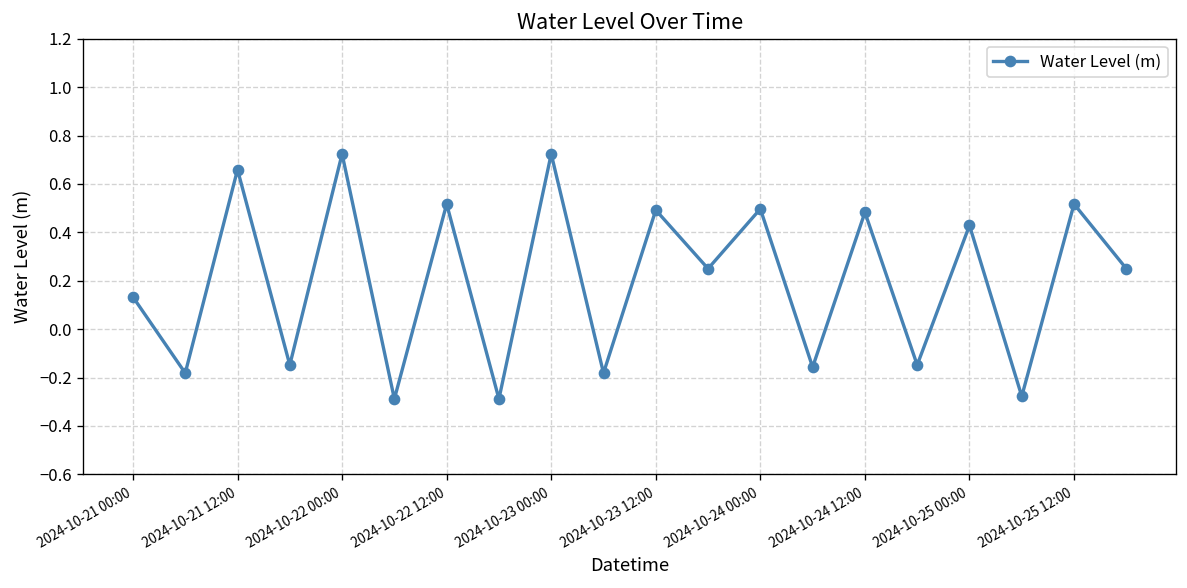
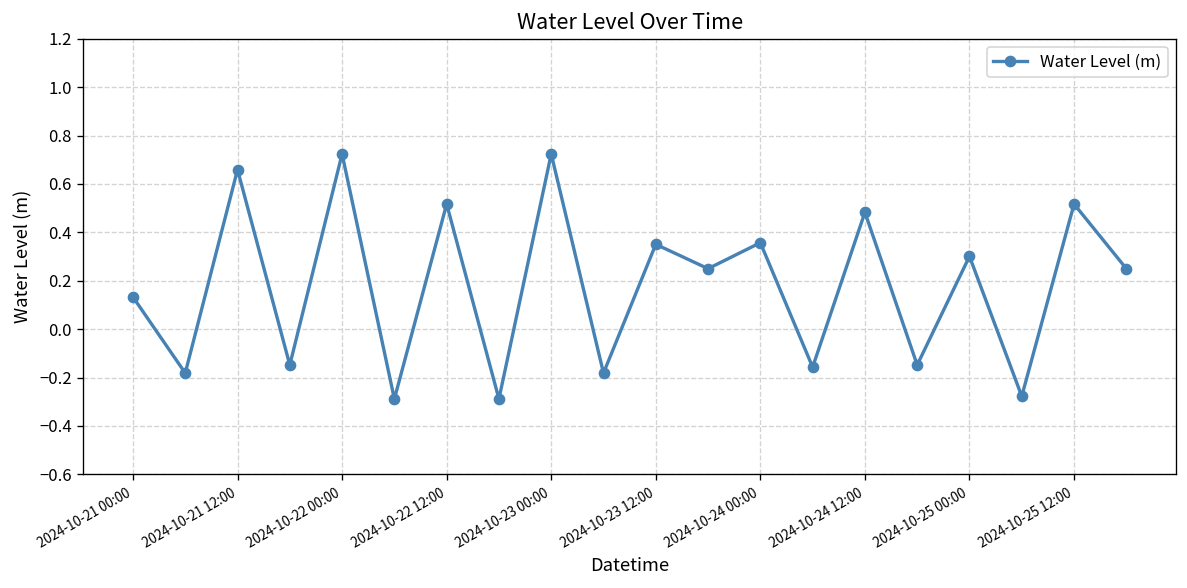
2024-10-23 12:00: 0.49 -> 0.35
2024-10-24 00:00: 0.50 -> 0.36
2024-10-25 00:00: 0.43 -> 0.30
